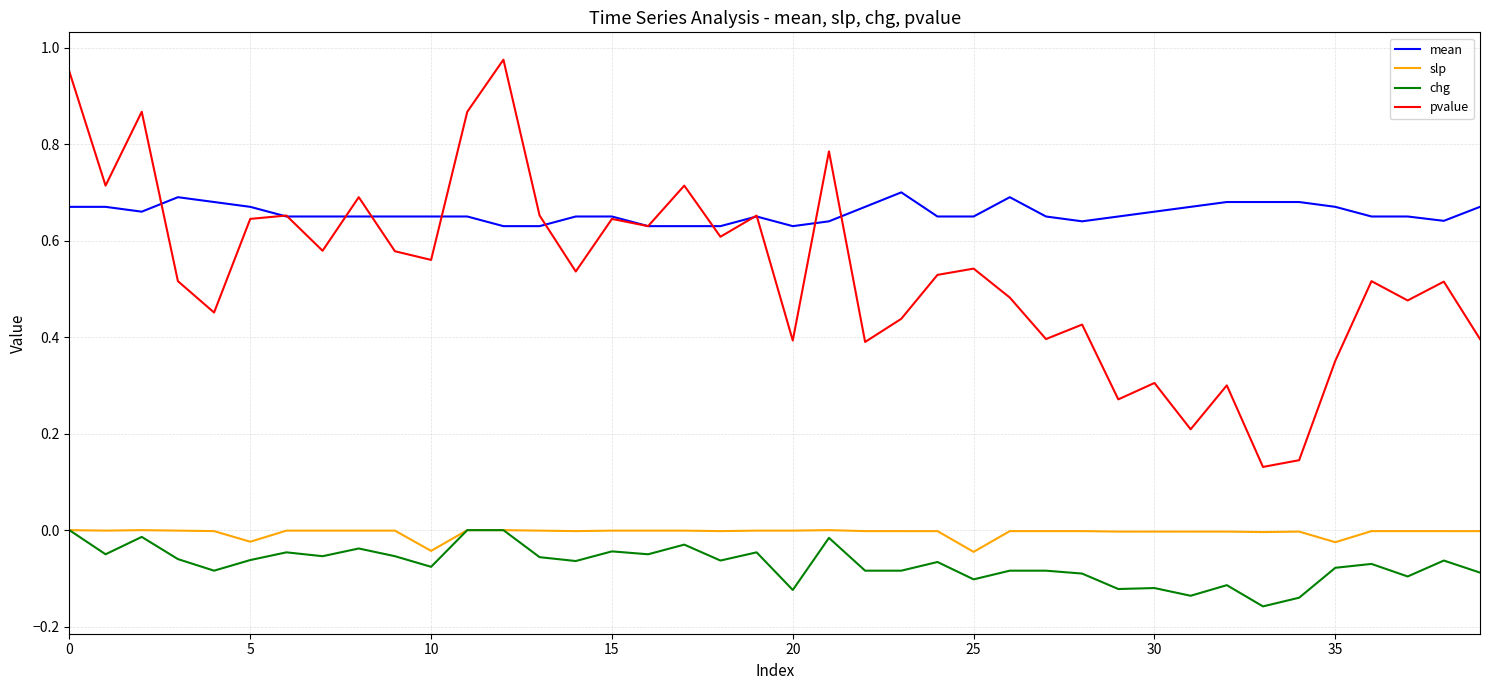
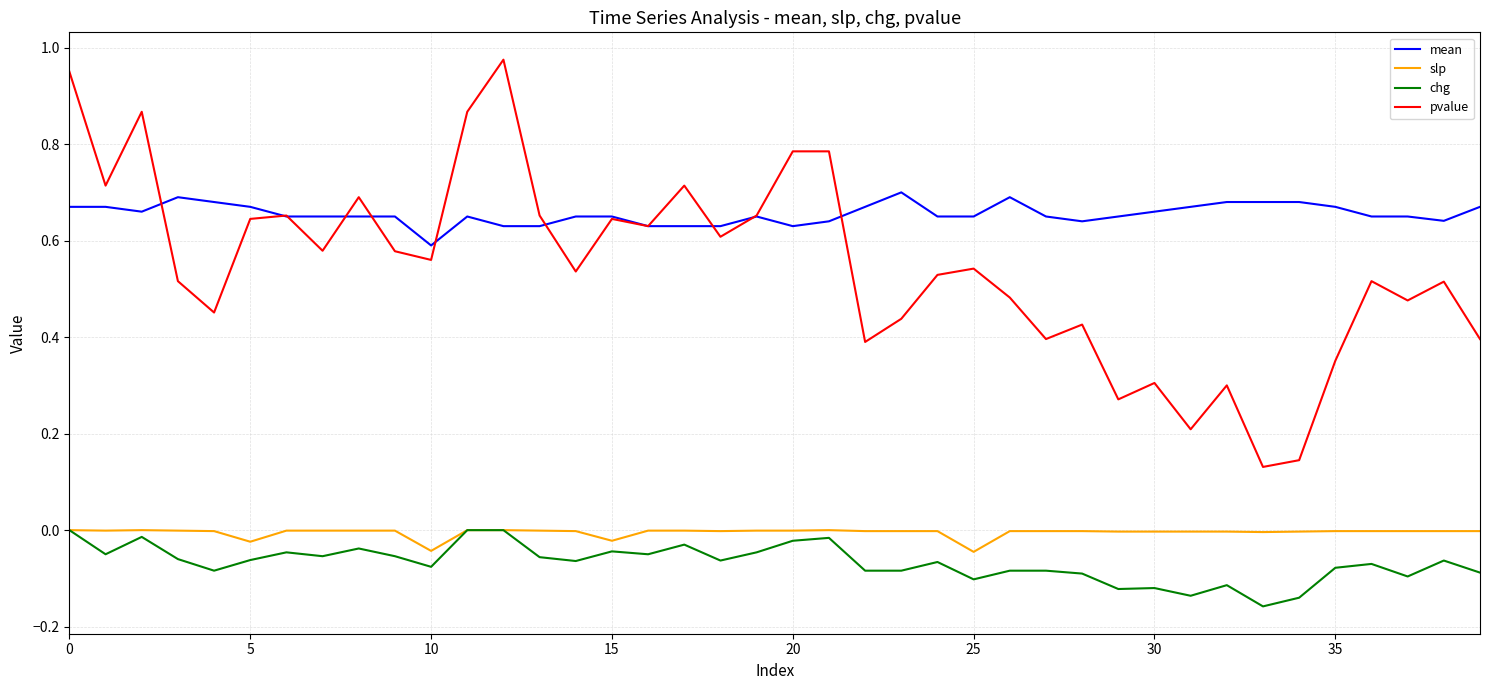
mean, 10: 0.65 -> 0.59
slp, 15: 0.00 -> -0.02
chg, 20: -0.12 -> -0.02
pvalue, 20: 0.39 -> 0.79
slp, 35: -0.03 -> 0.00
